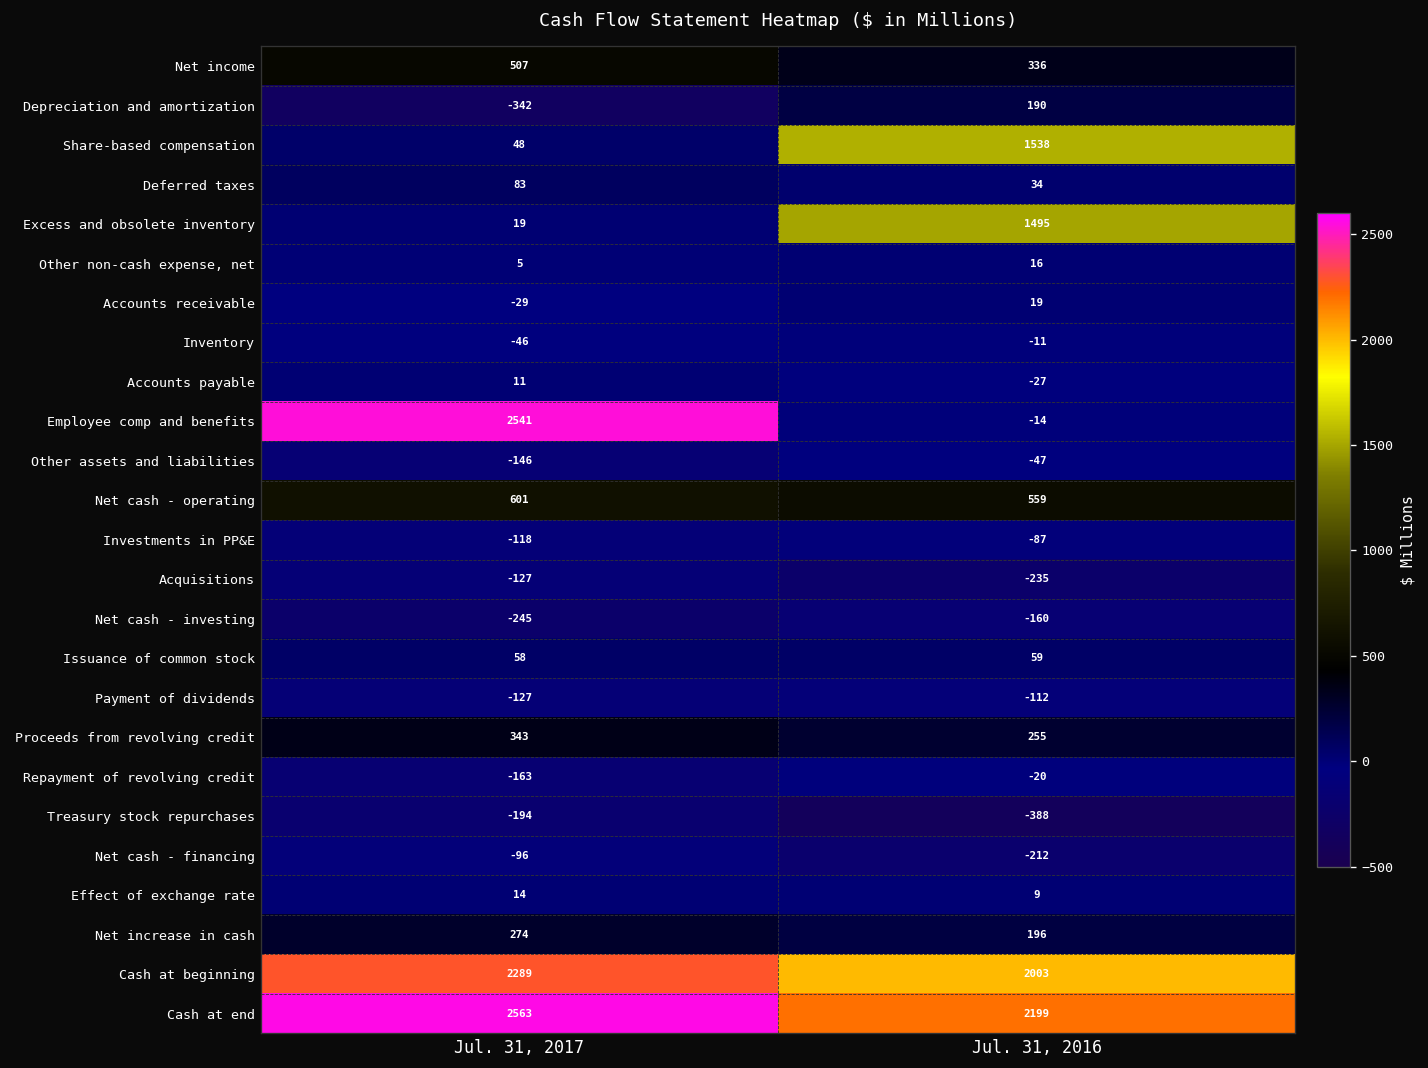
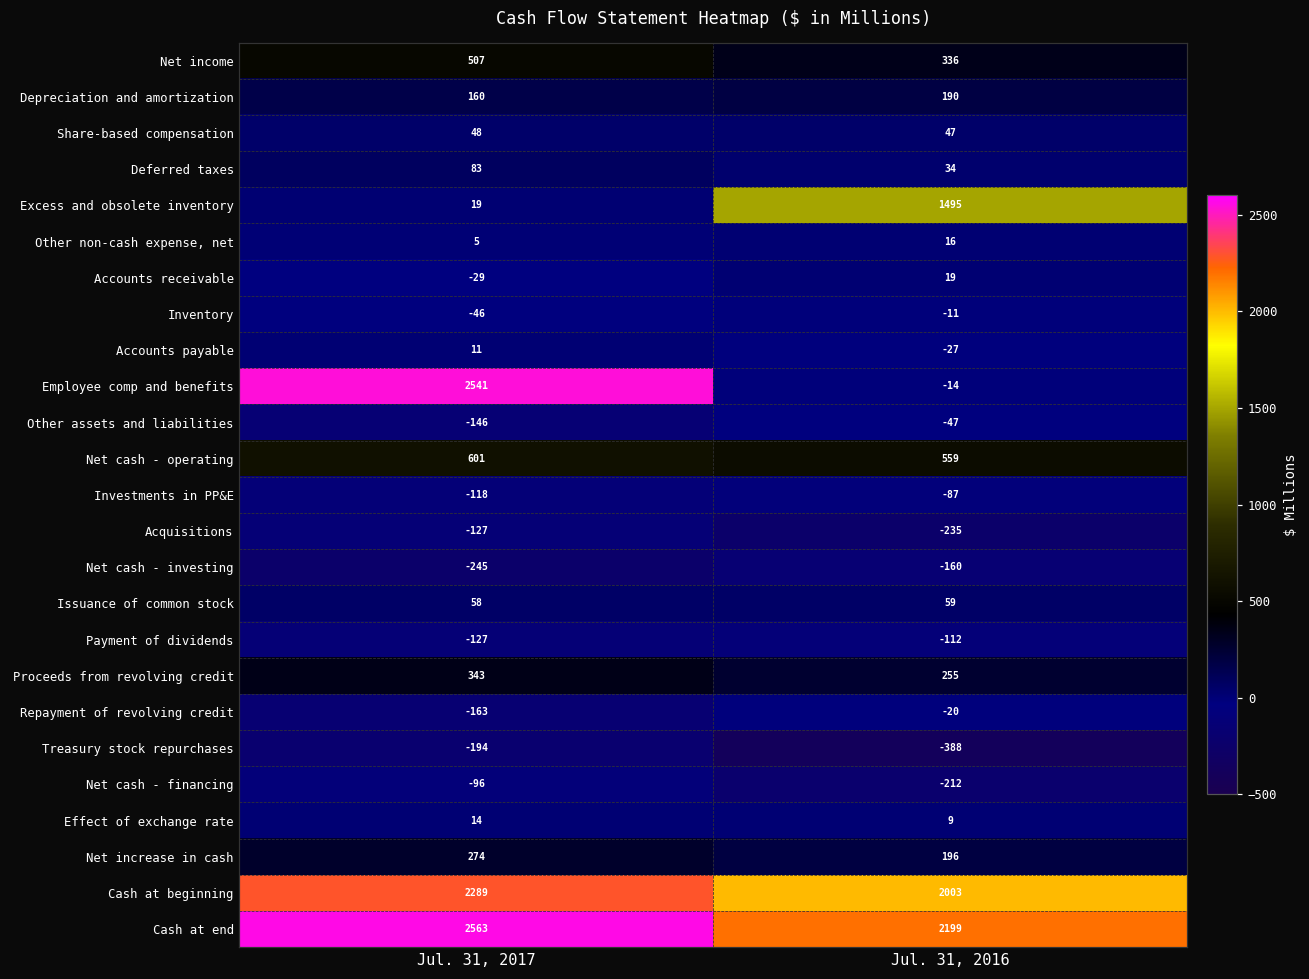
Depreciation and amortization, Jul. 31, 2017: -342 -> 160
Share-based compensation, Jul. 31, 2016: 1538 -> 47
